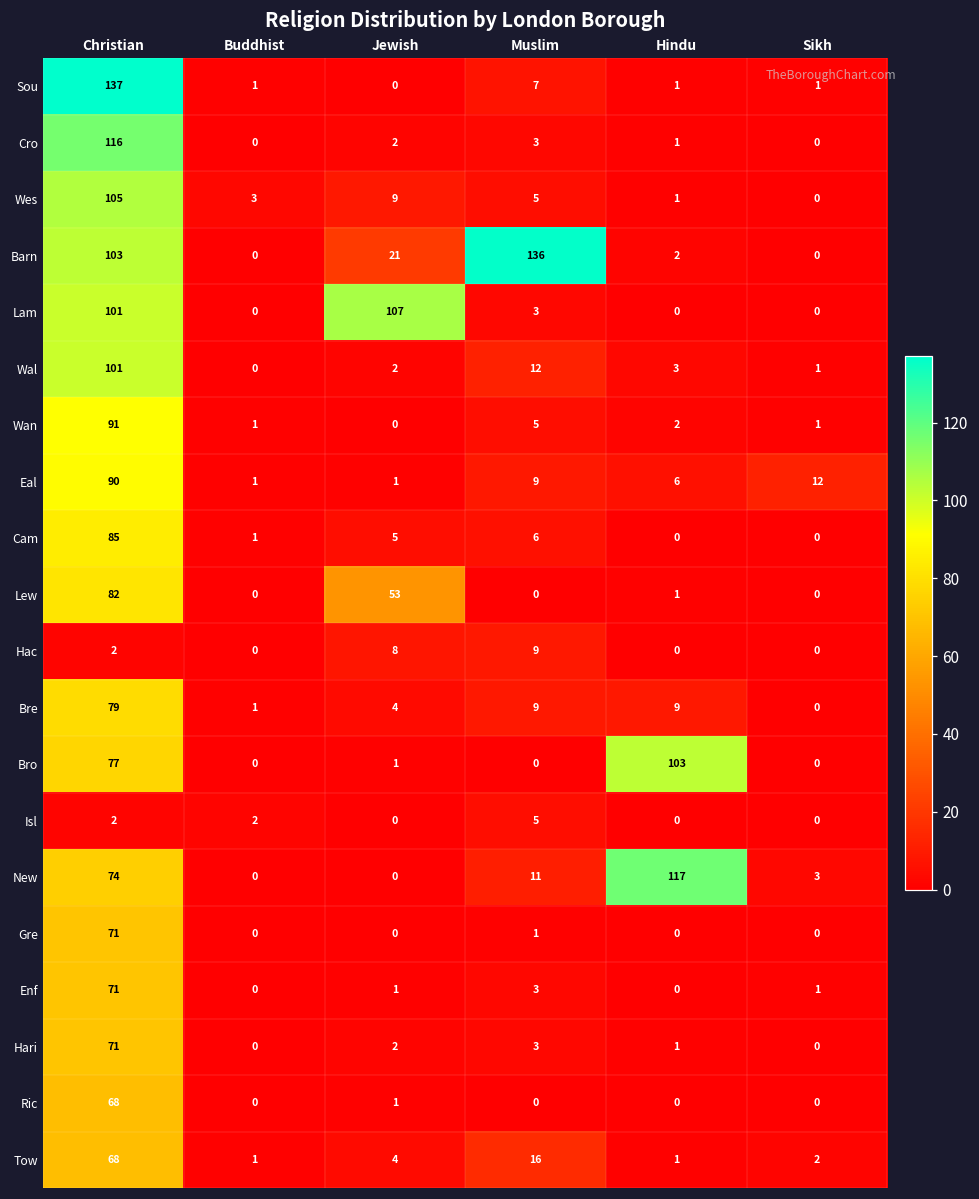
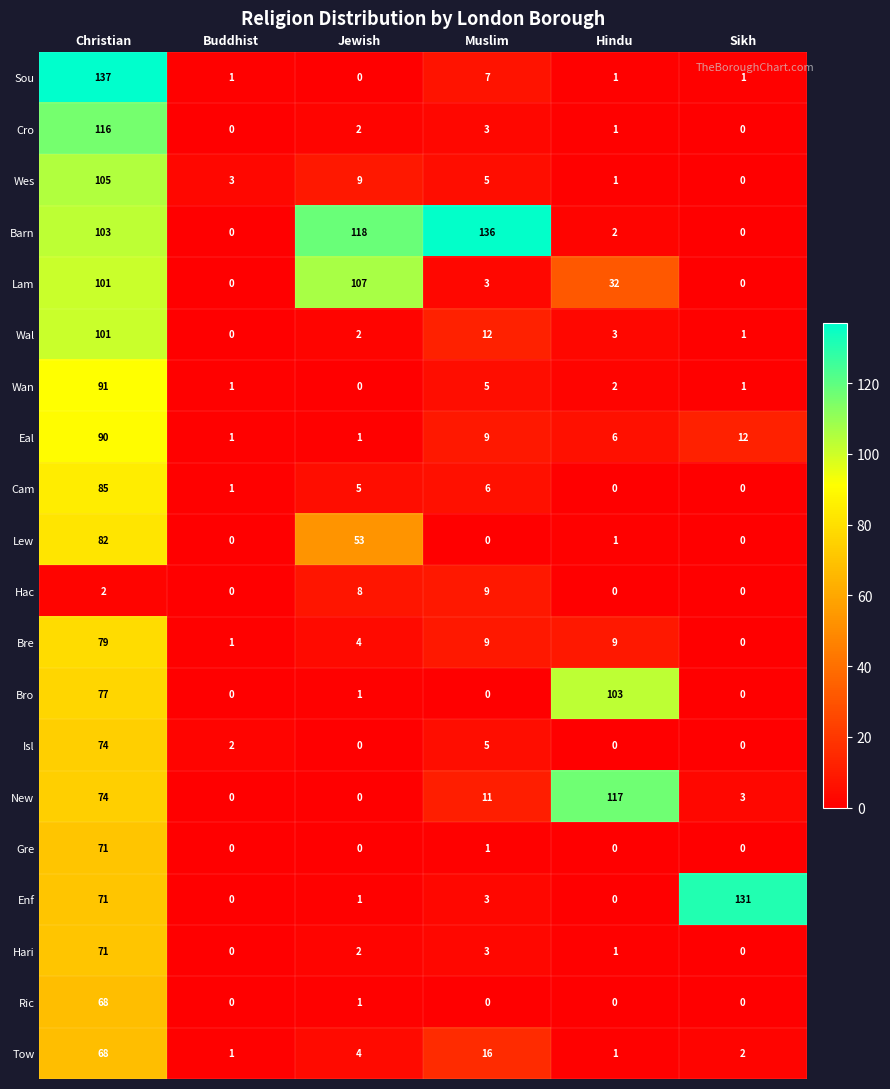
Barn, Jewish: 21 -> 118
Lam, Hindu: 0 -> 32
Isl, Christian: 2 -> 74
Enf, Sikh: 1 -> 131
